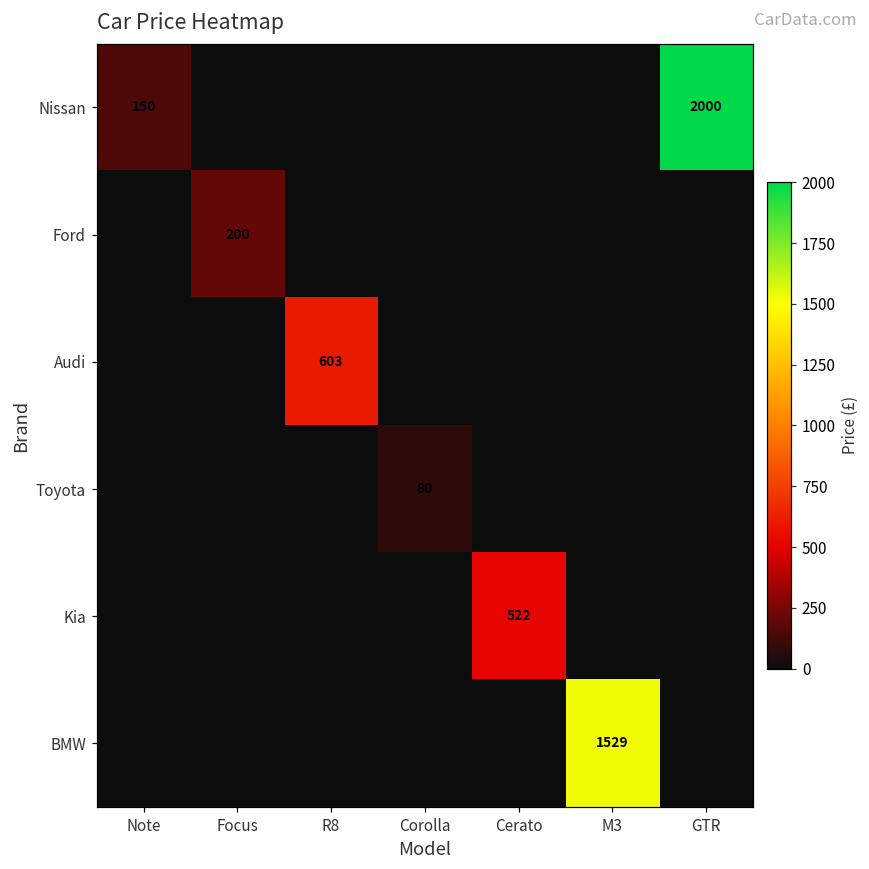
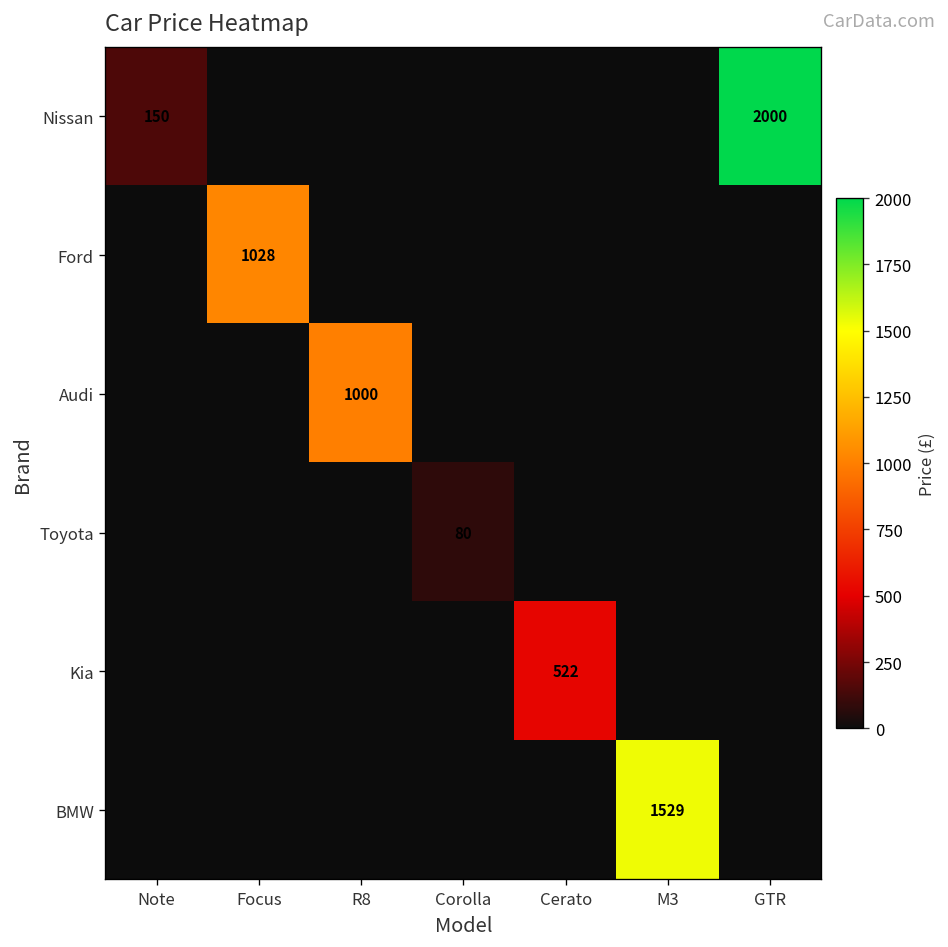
Ford, Focus: 200 -> 1028
Audi, R8: 603 -> 1000
